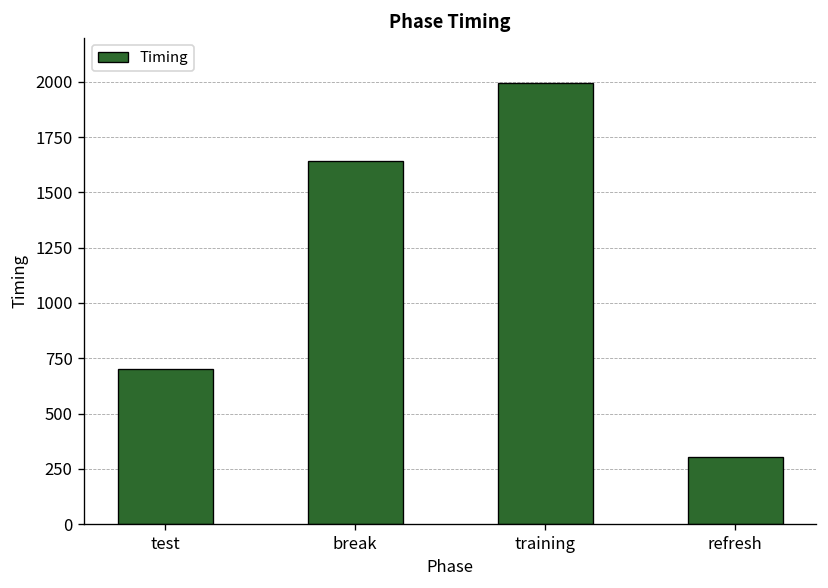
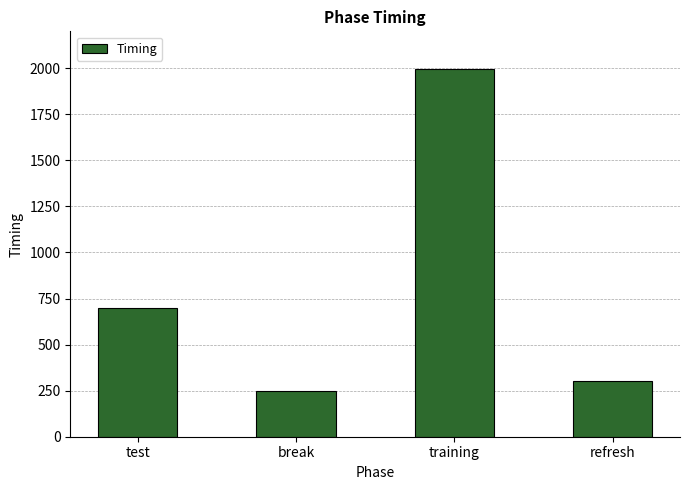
break: 1640 -> 250
